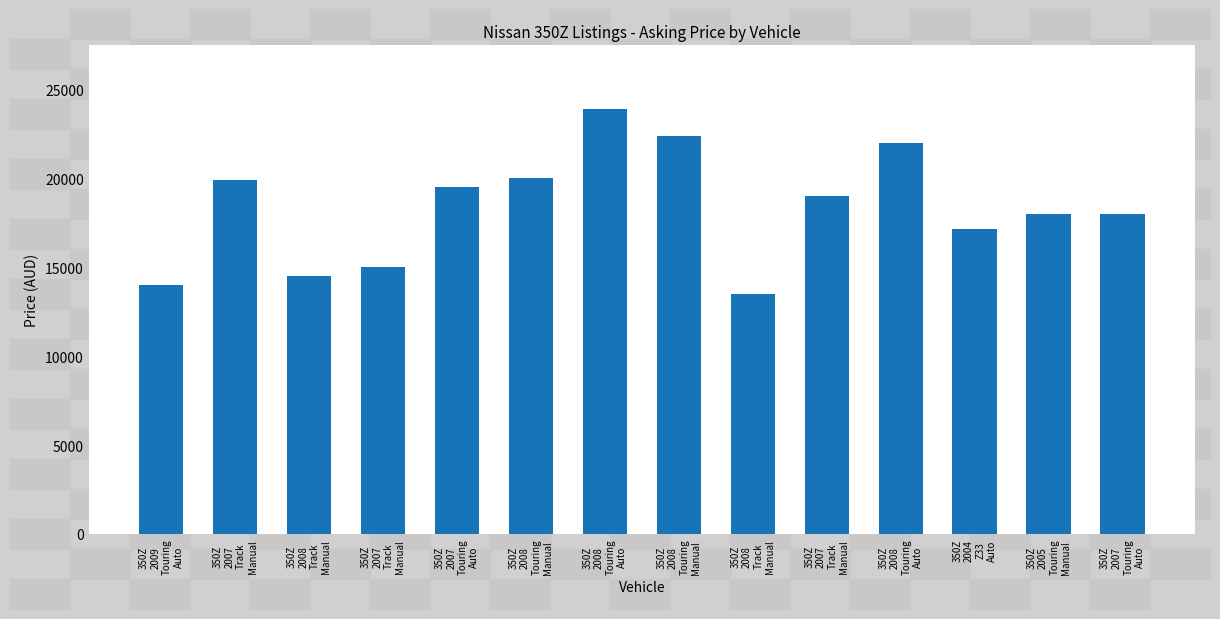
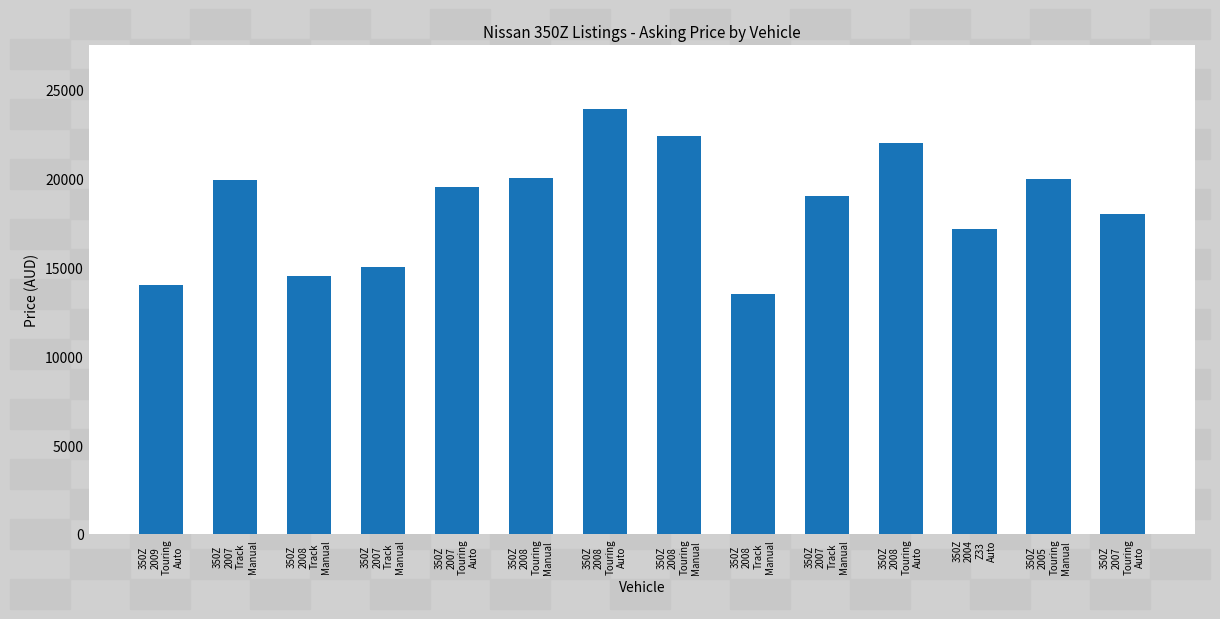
350Z 2005 Touring Manual: 18000 -> 20000
